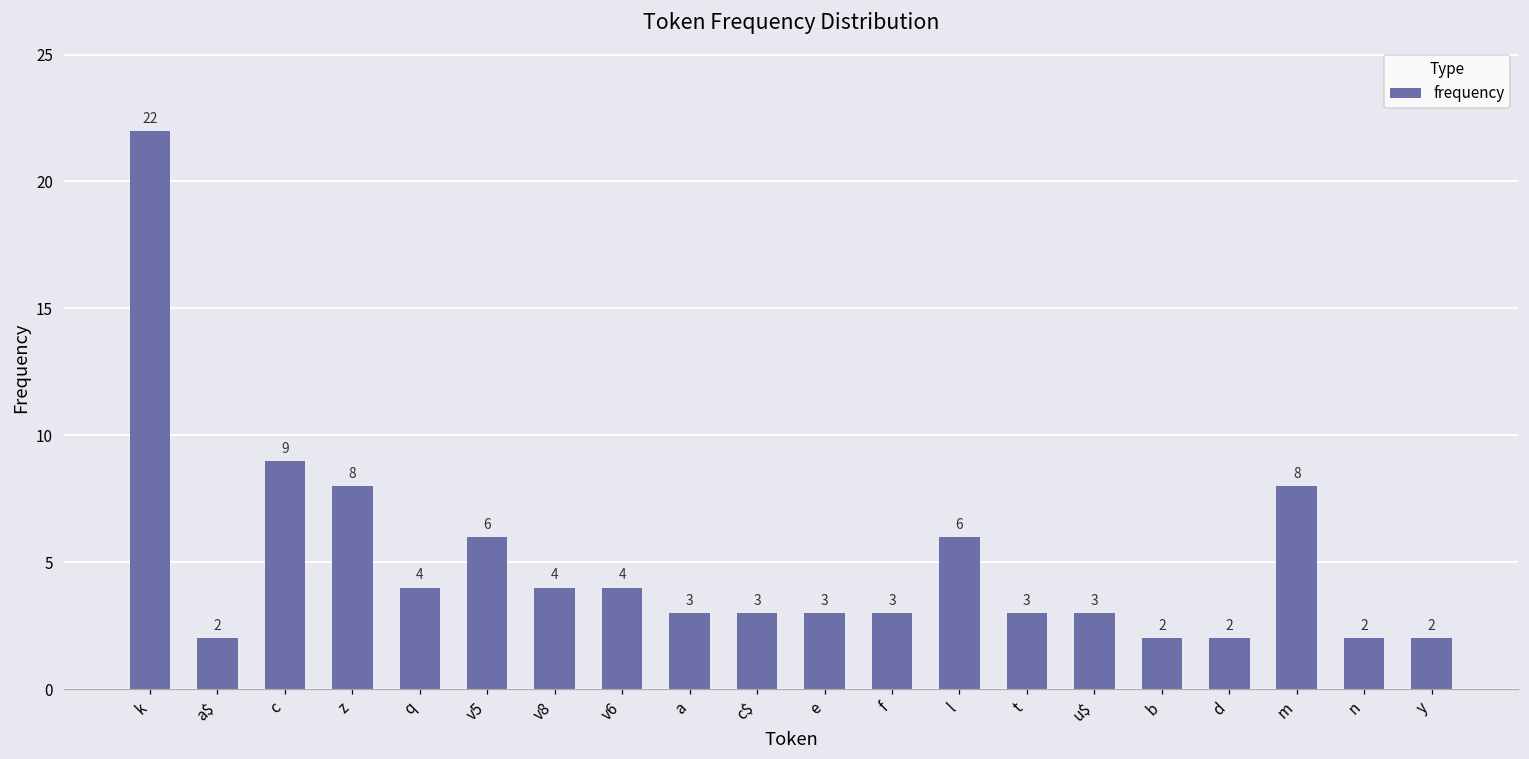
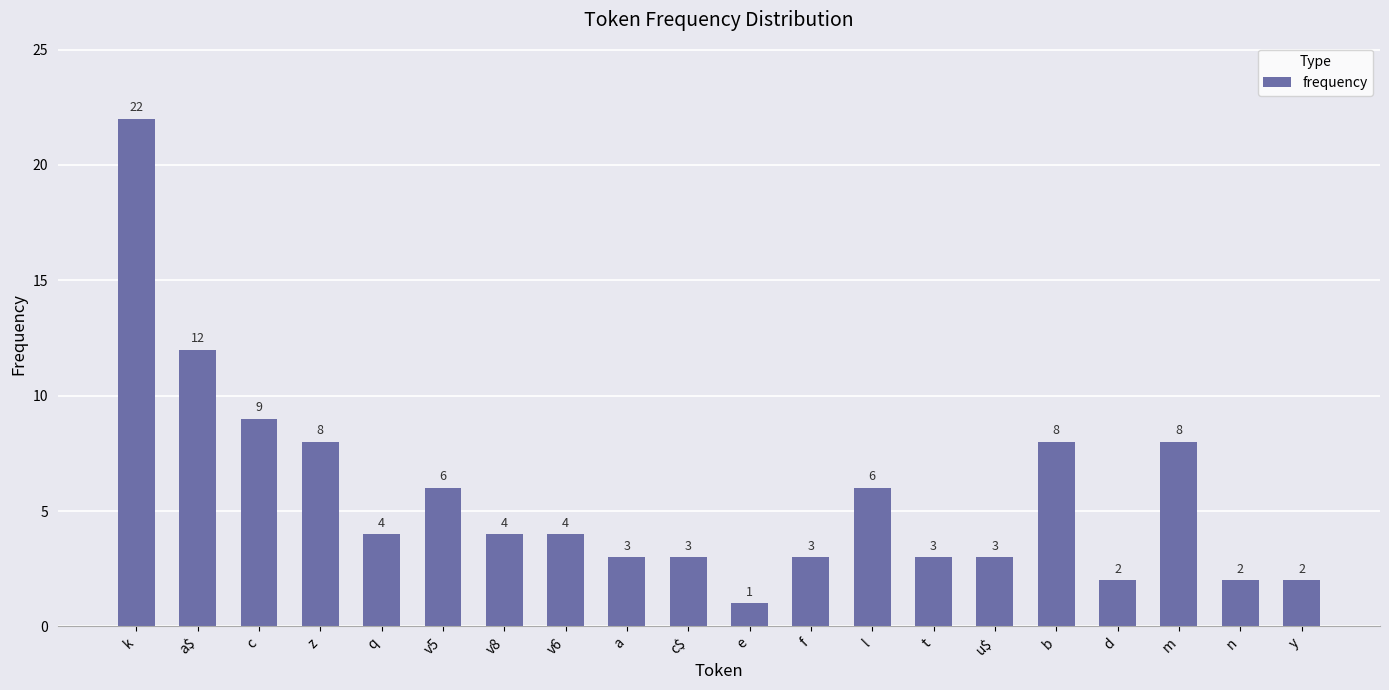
a$: 2 -> 12
e: 3 -> 1
b: 2 -> 8
